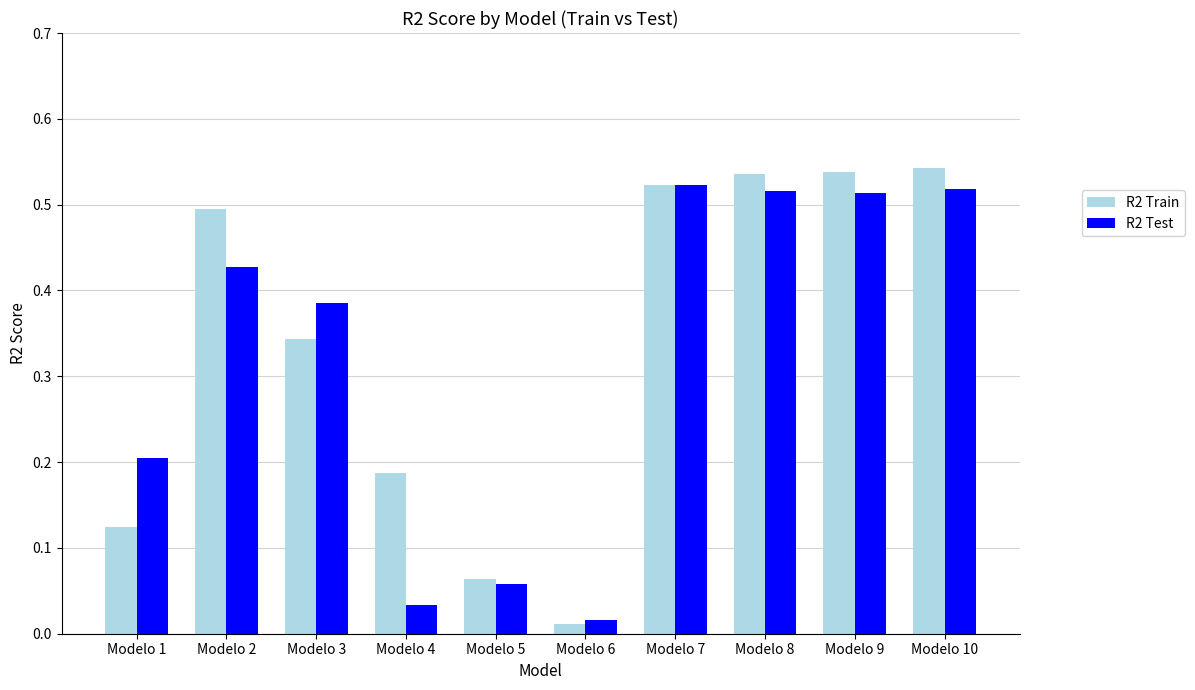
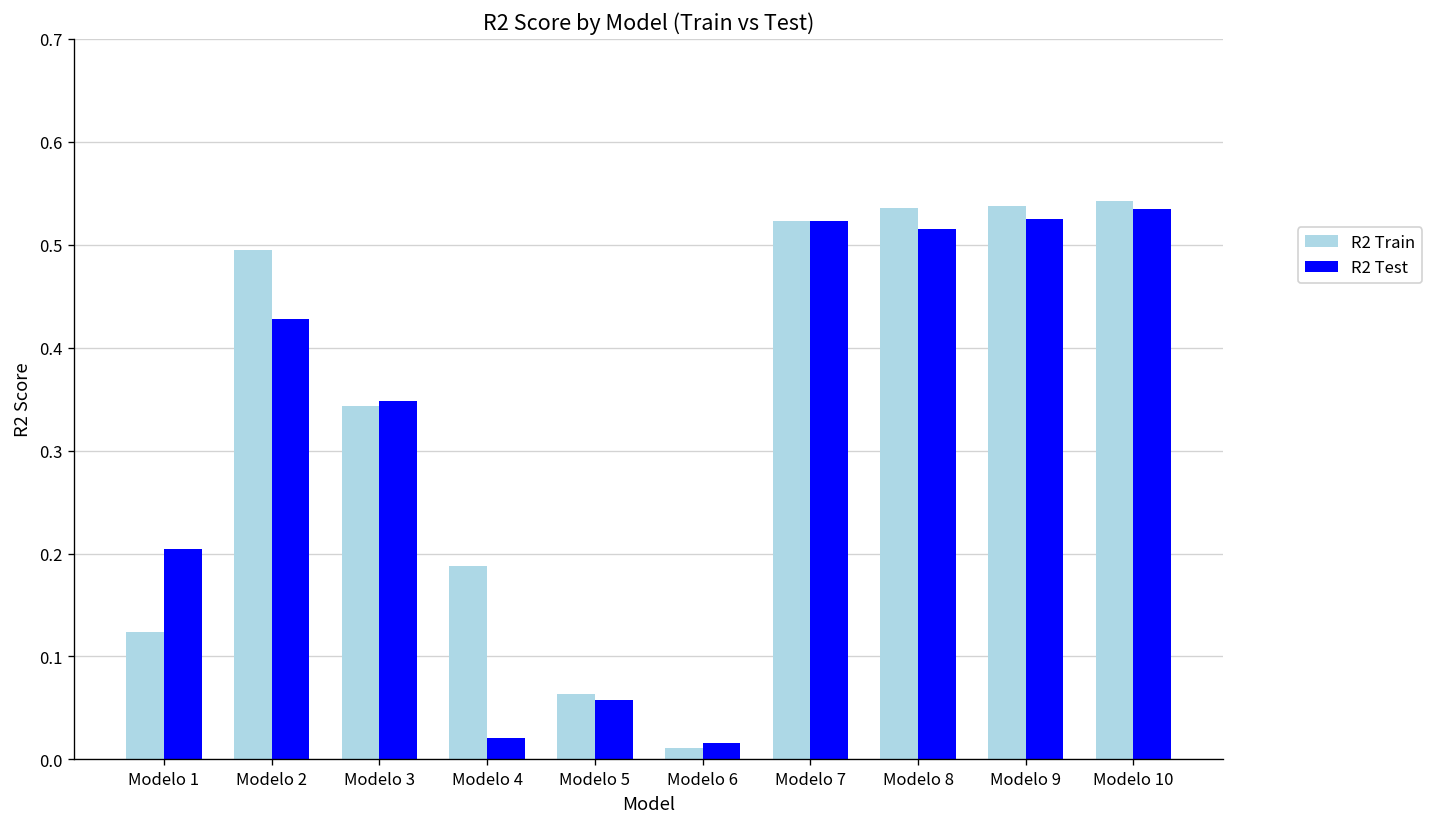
R2 Test, Modelo 3: 0.39 -> 0.35
R2 Test, Modelo 4: 0.03 -> 0.02
R2 Test, Modelo 9: 0.51 -> 0.52
R2 Test, Modelo 10: 0.52 -> 0.54
